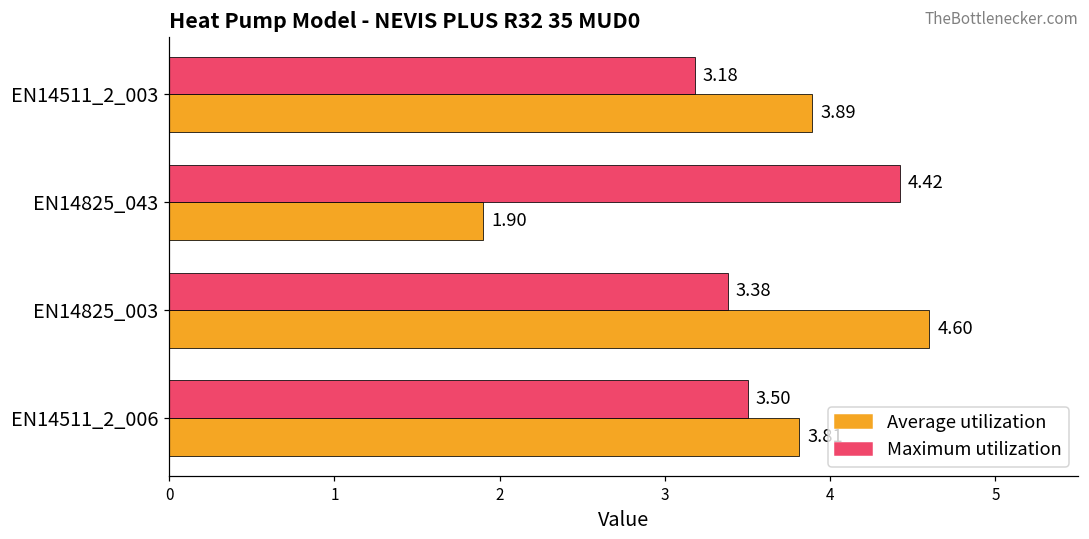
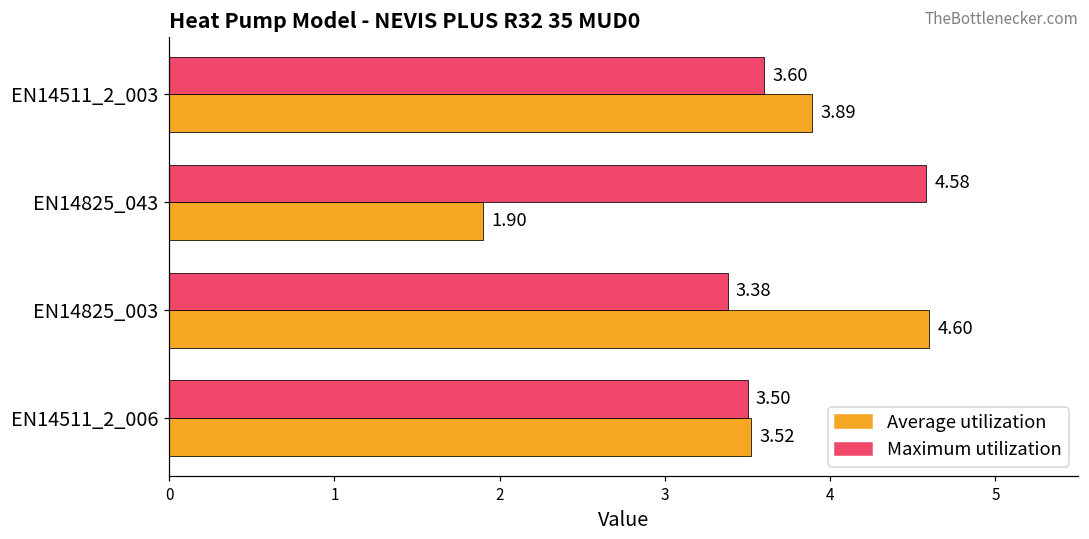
Maximum utilization, EN14511_2_003: 3.18 -> 3.60
Maximum utilization, EN14825_043: 4.42 -> 4.58
Average utilization, EN14511_2_006: 3.81 -> 3.52
